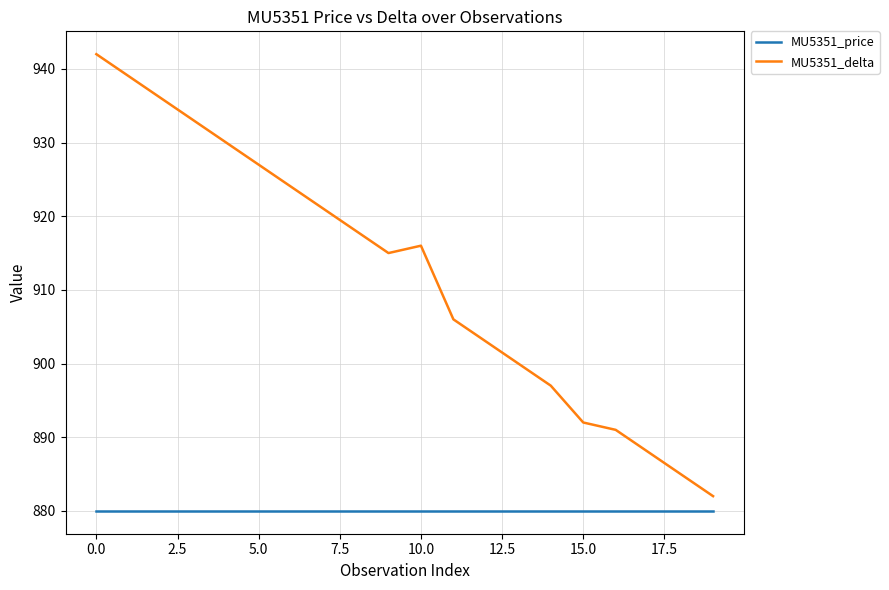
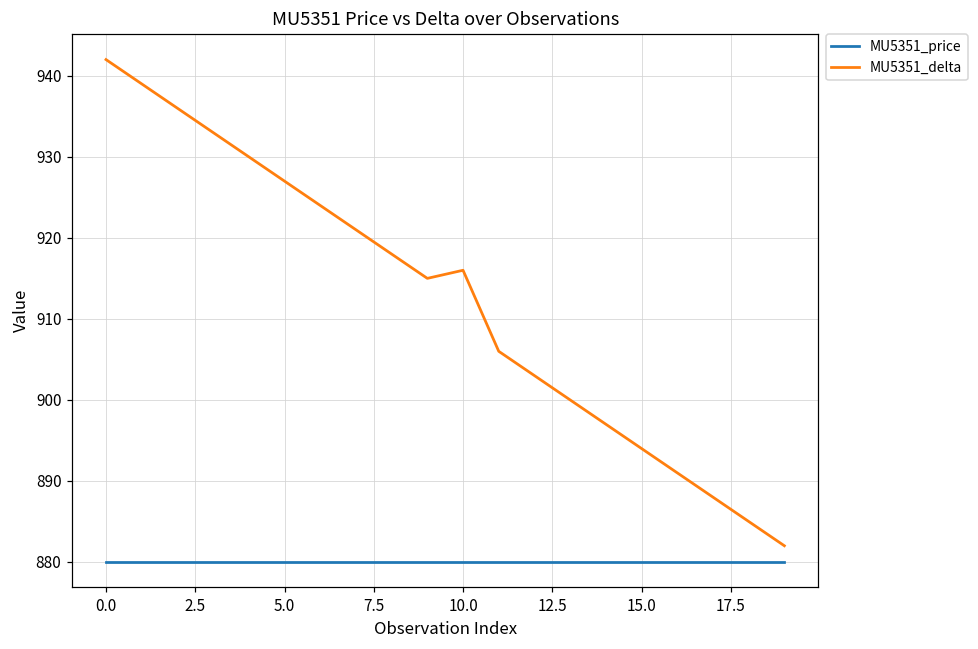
MU5351_delta, 15.0: 892 -> 894
